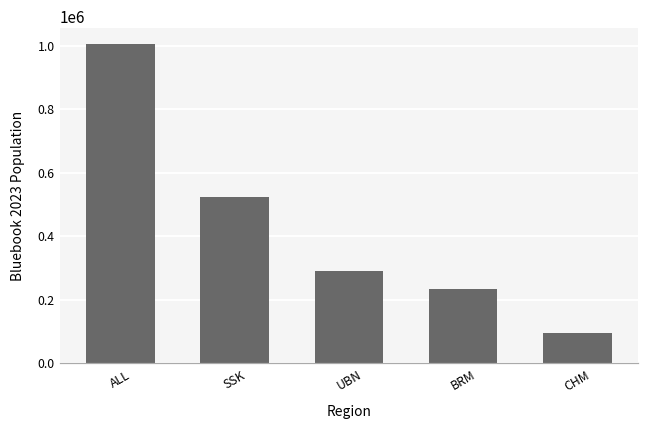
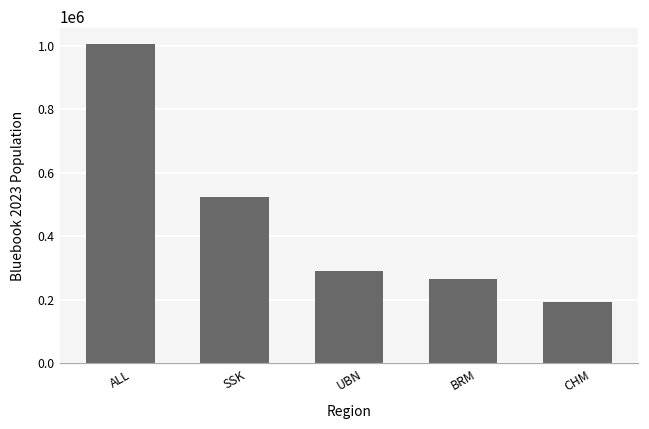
BRM: 230000 -> 260000
CHM: 100000 -> 190000
